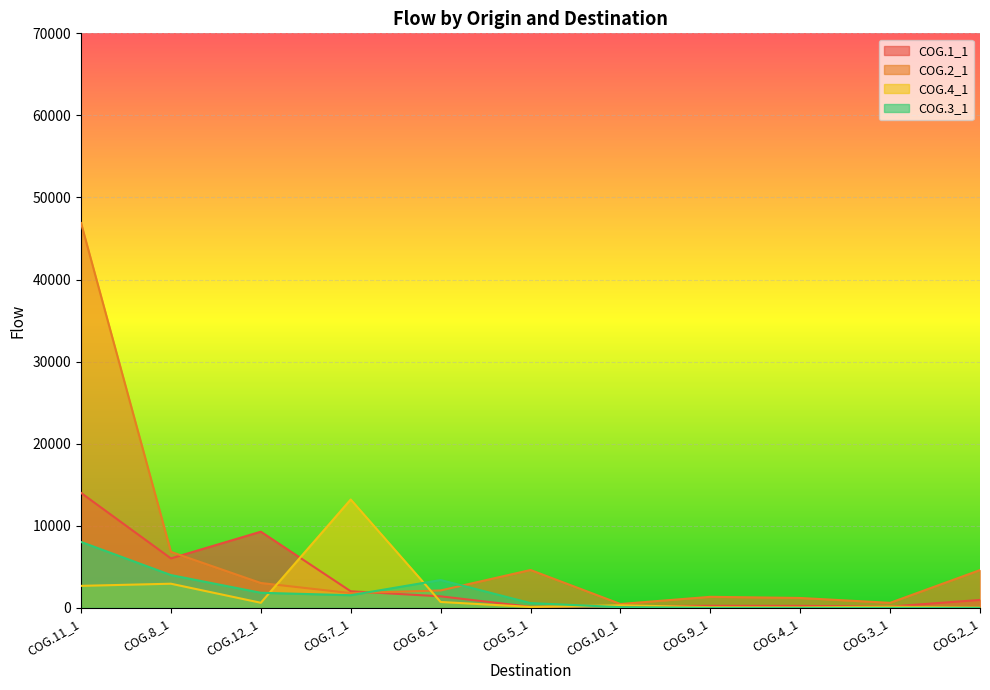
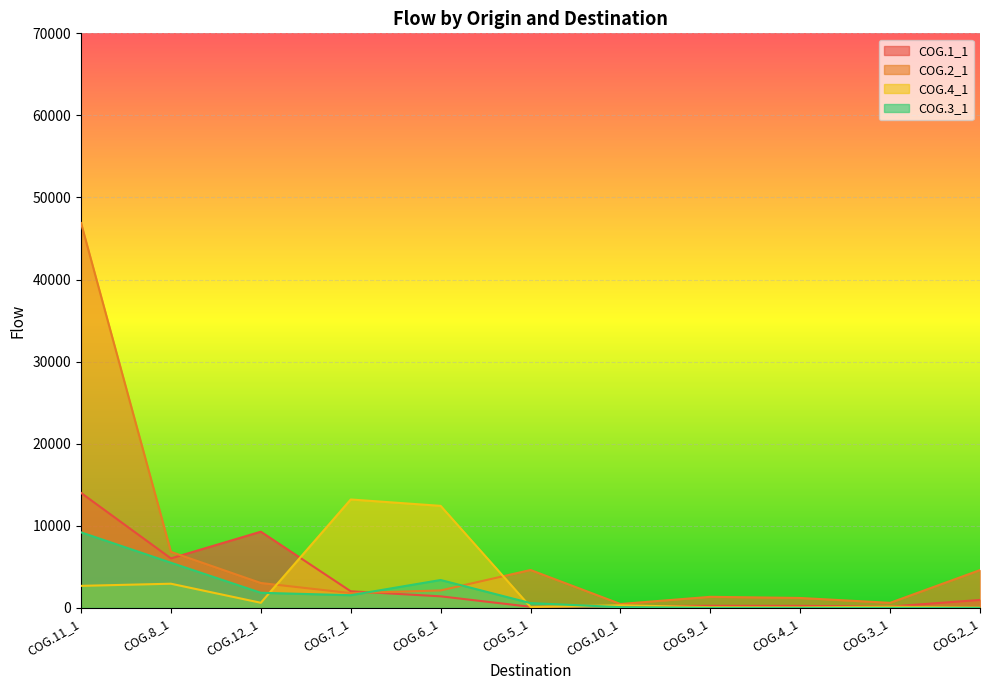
COG.3_1, COG.11_1: 8000 -> 9000
COG.3_1, COG.8_1: 4000 -> 5000
COG.4_1, COG.6_1: 1000 -> 12000
